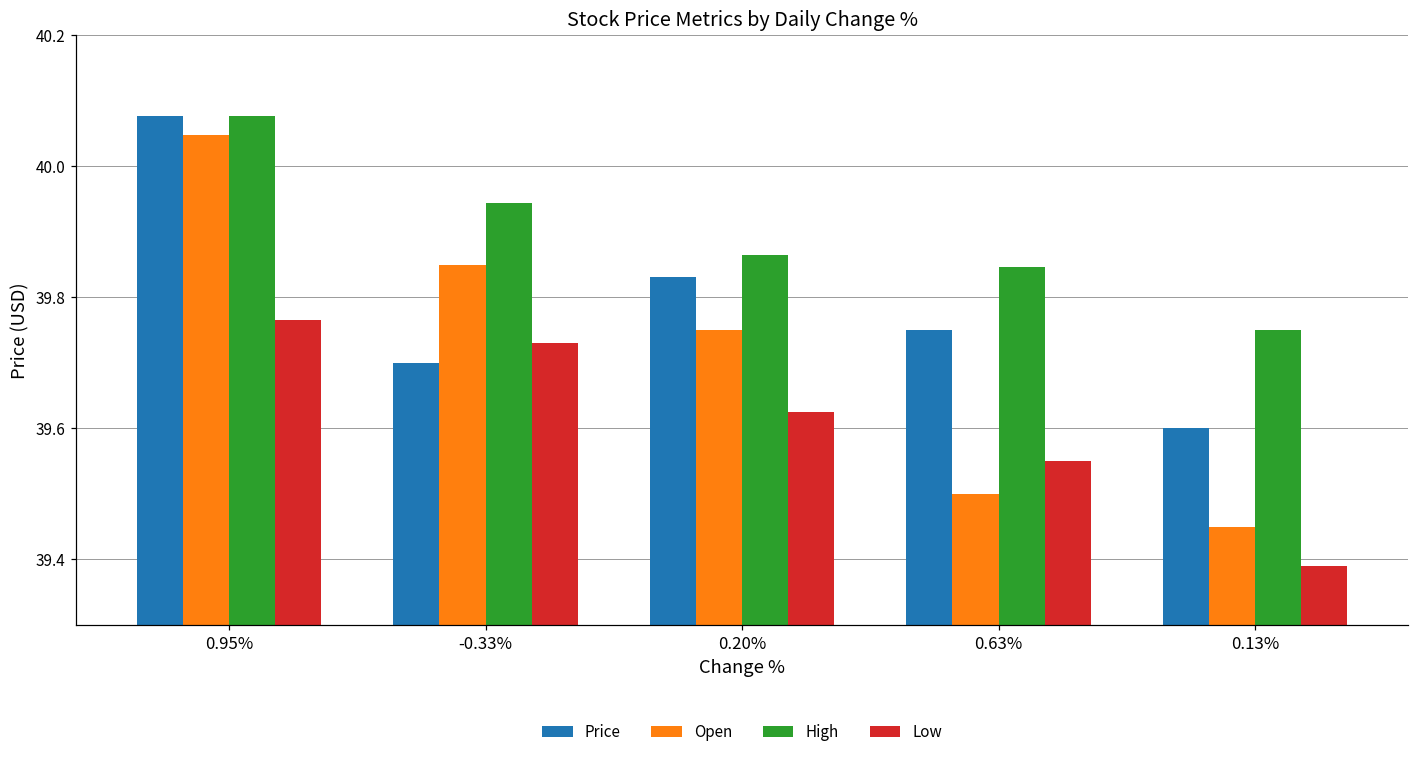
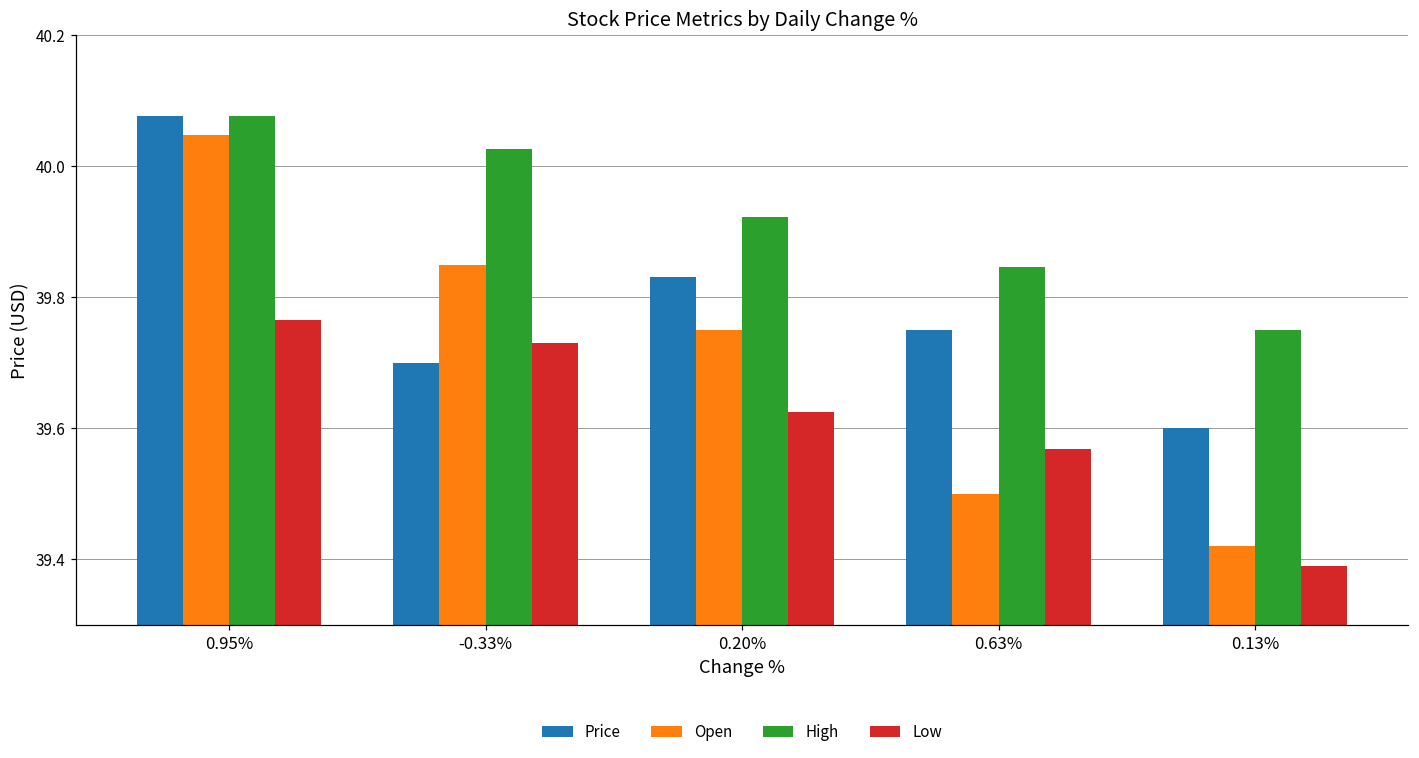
High, -0.33%: 39.94 -> 40.03
High, 0.20%: 39.86 -> 39.92
Low, 0.63%: 39.55 -> 39.57
Open, 0.13%: 39.45 -> 39.42
